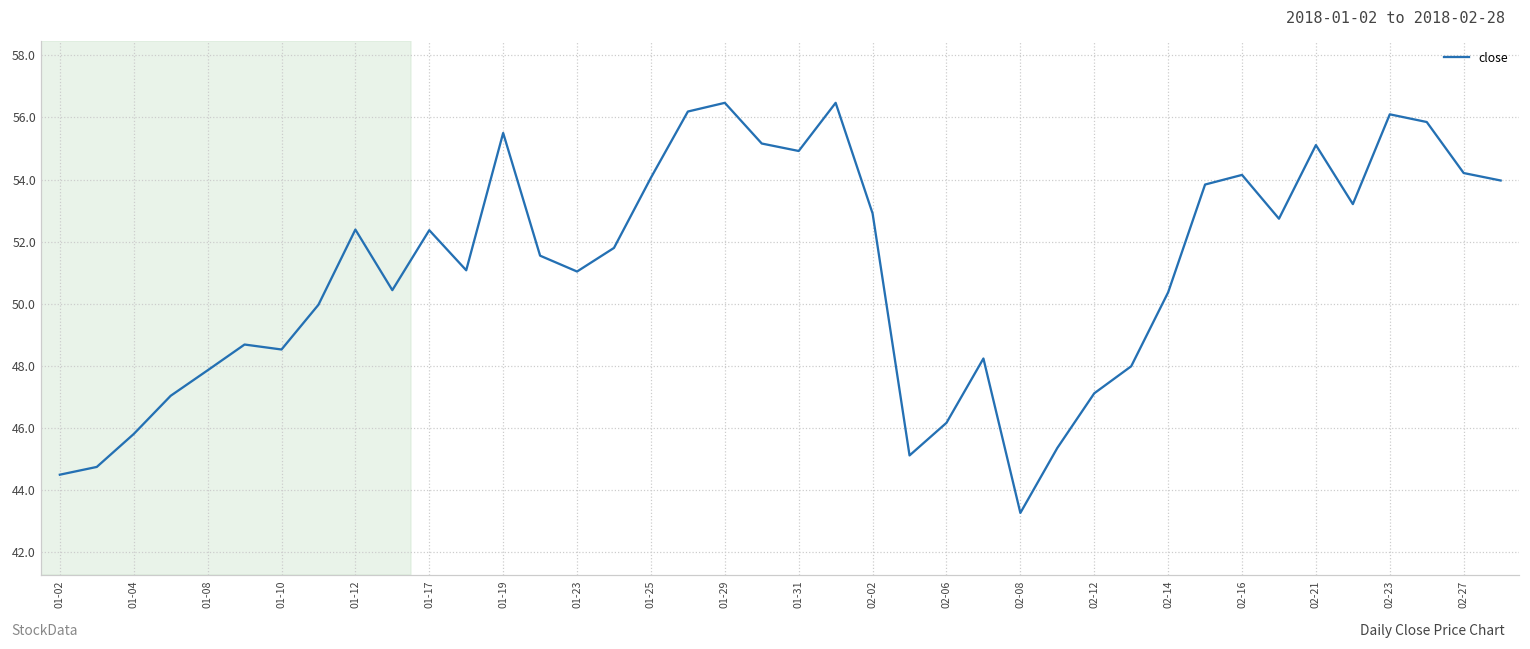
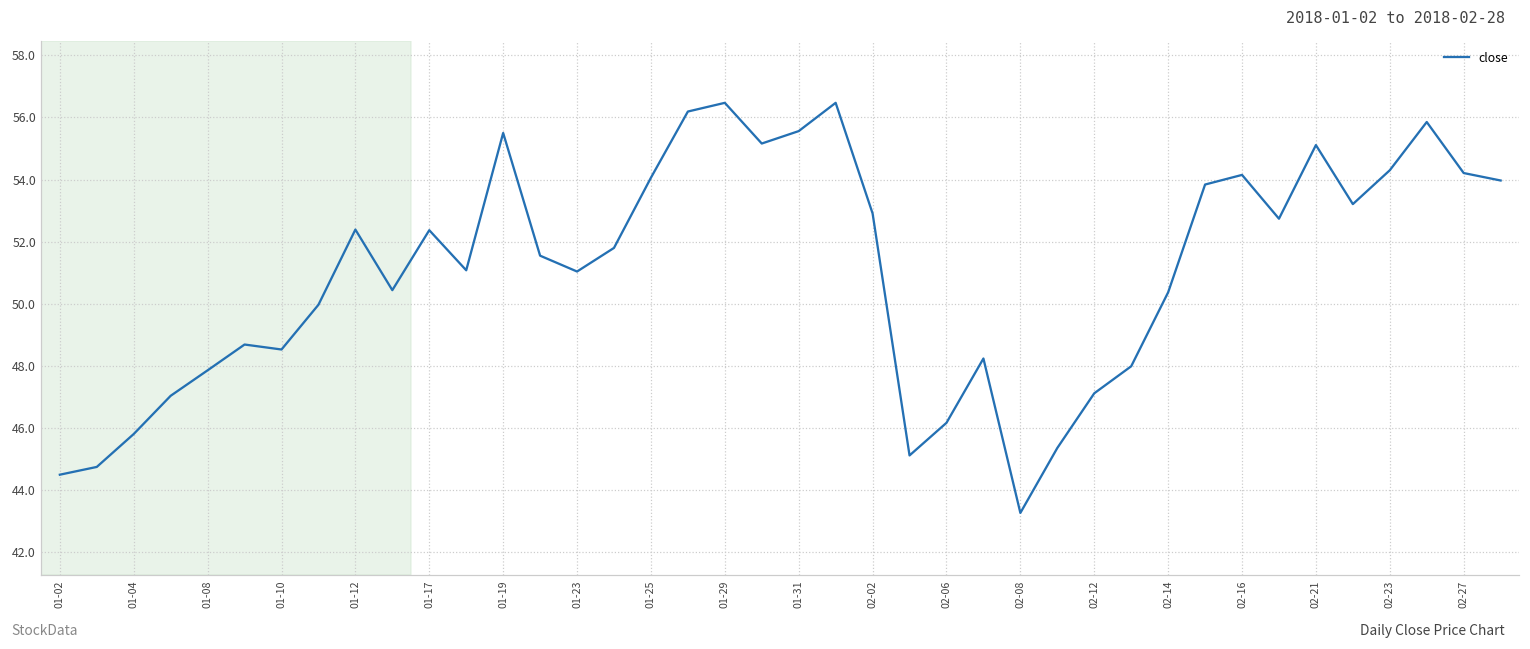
01-31: 54.9 -> 55.6
02-23: 56.1 -> 54.3
